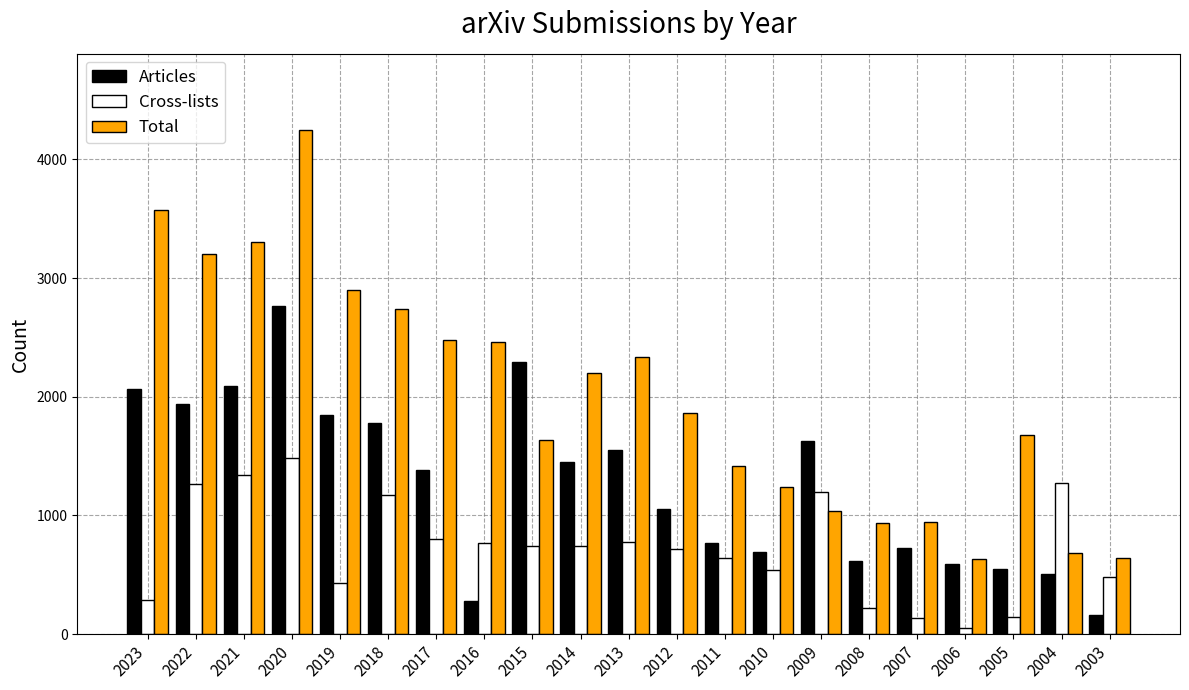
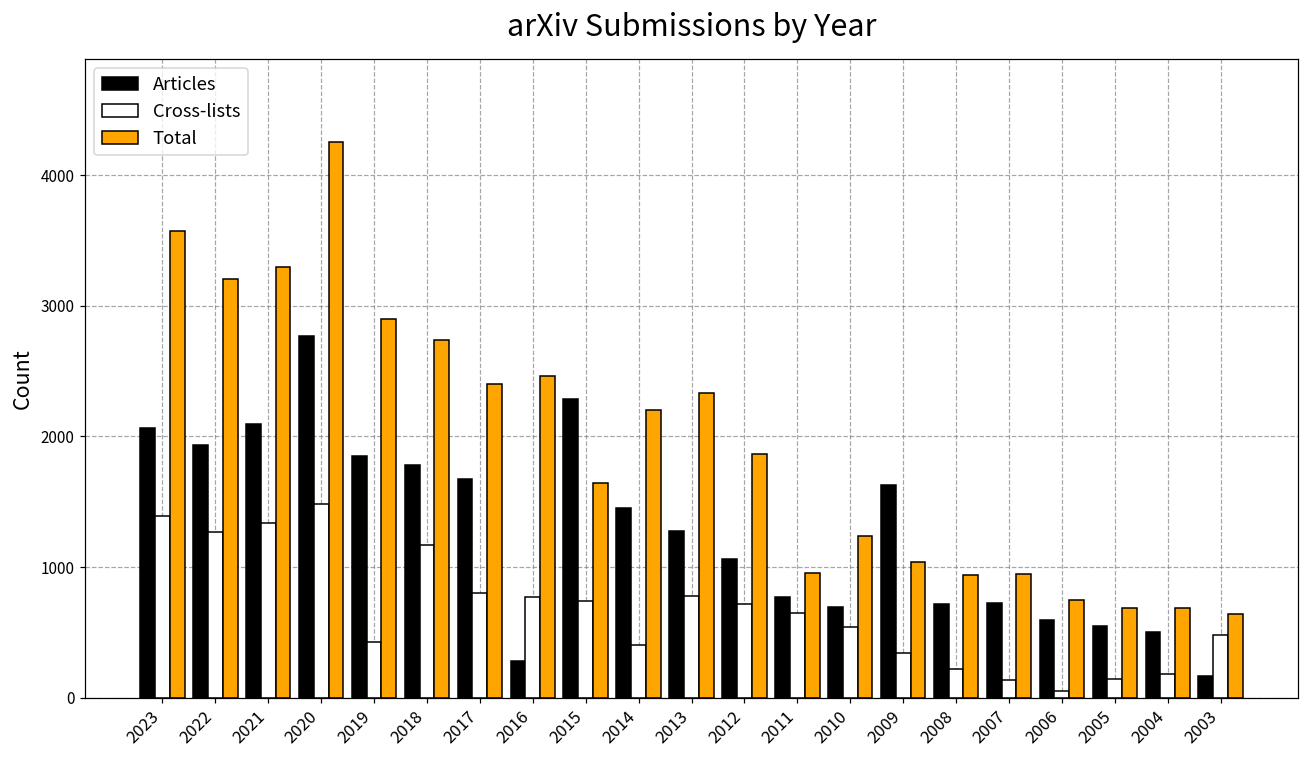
Cross-lists, 2023: 290 -> 1390
Articles, 2017: 1380 -> 1680
Total, 2017: 2480 -> 2400
Cross-lists, 2014: 750 -> 400
Articles, 2013: 1550 -> 1280
Total, 2011: 1410 -> 960
Cross-lists, 2009: 1200 -> 350
Articles, 2008: 620 -> 720
Total, 2006: 630 -> 750
Total, 2005: 1680 -> 690
Cross-lists, 2004: 1280 -> 180
